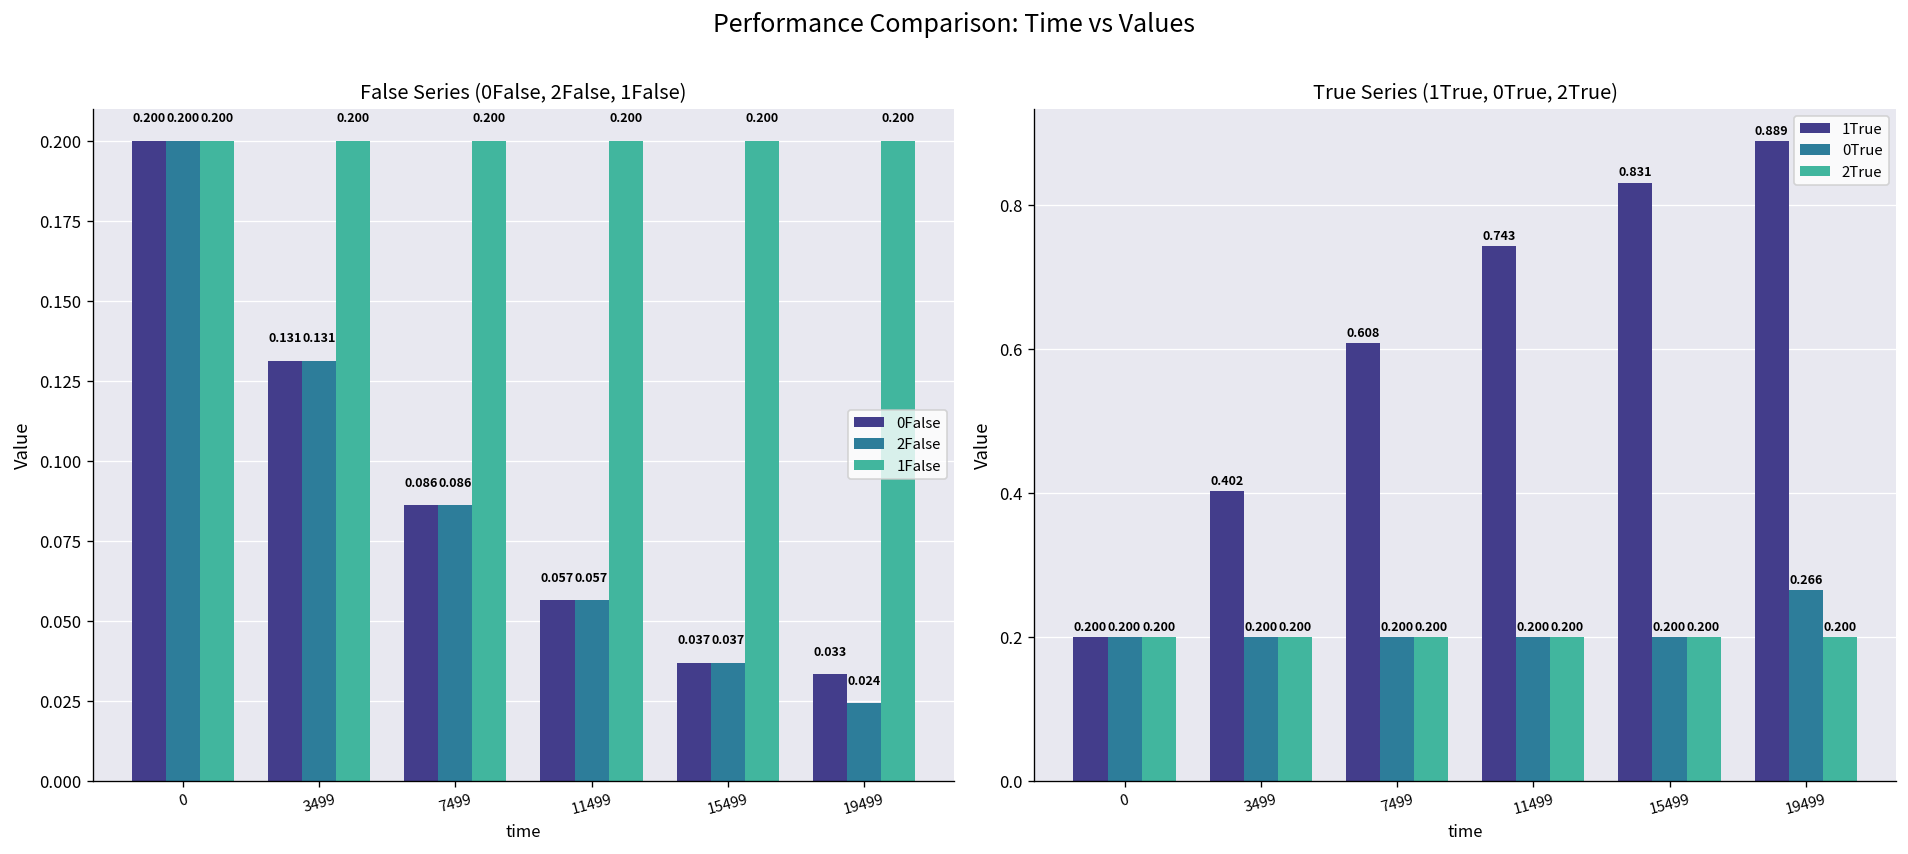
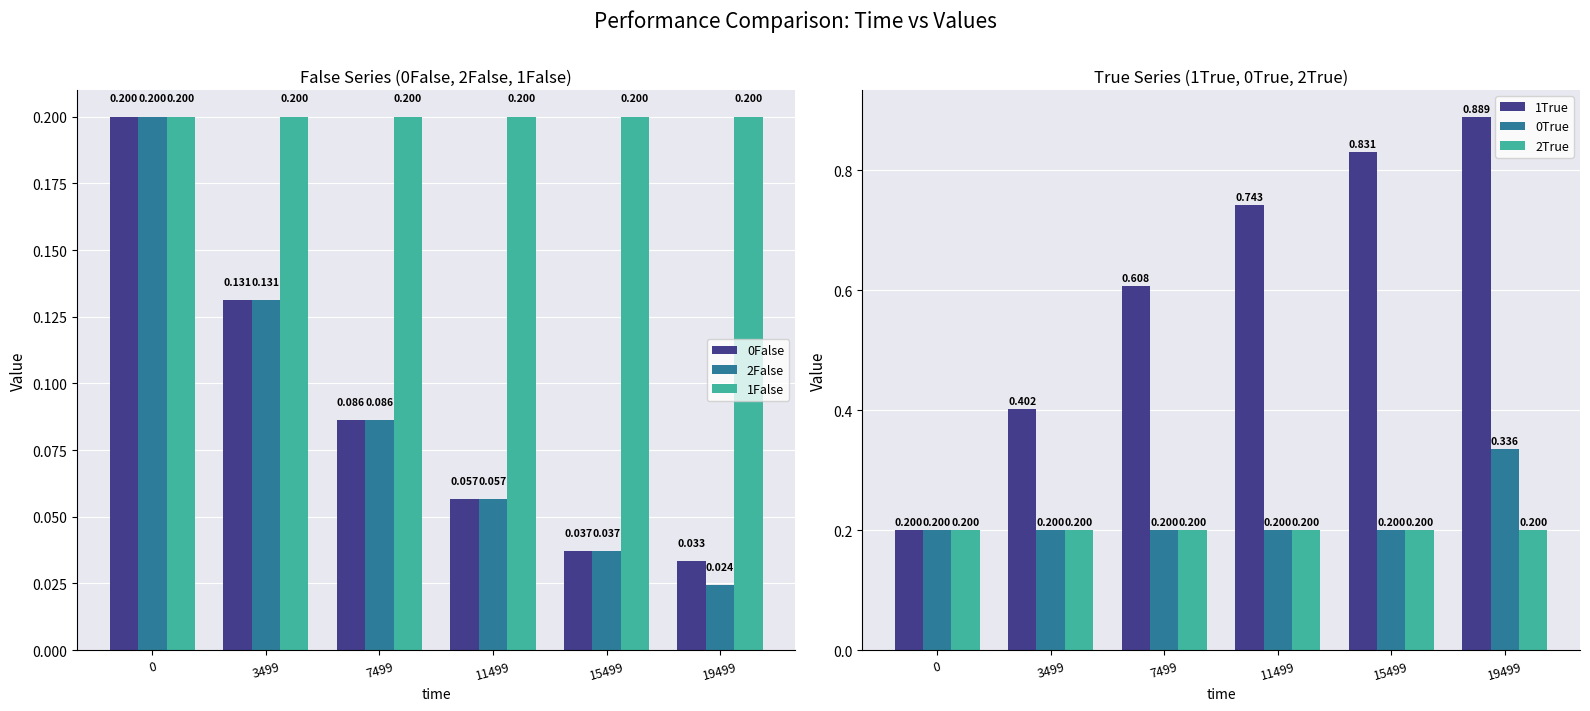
True Series (1True, 0True, 2True), 0True, 19499: 0.266 -> 0.336
